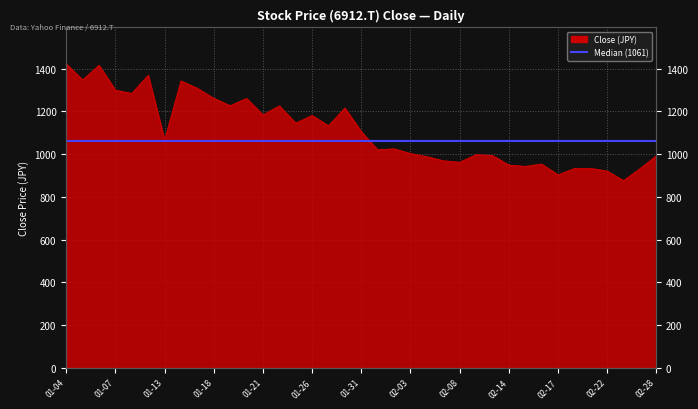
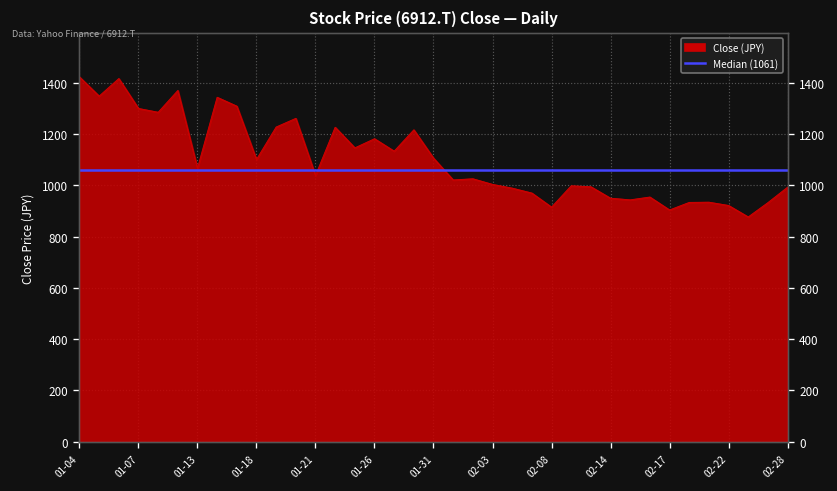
01-18: 1260 -> 1100
01-21: 1180 -> 1040
02-08: 960 -> 910
